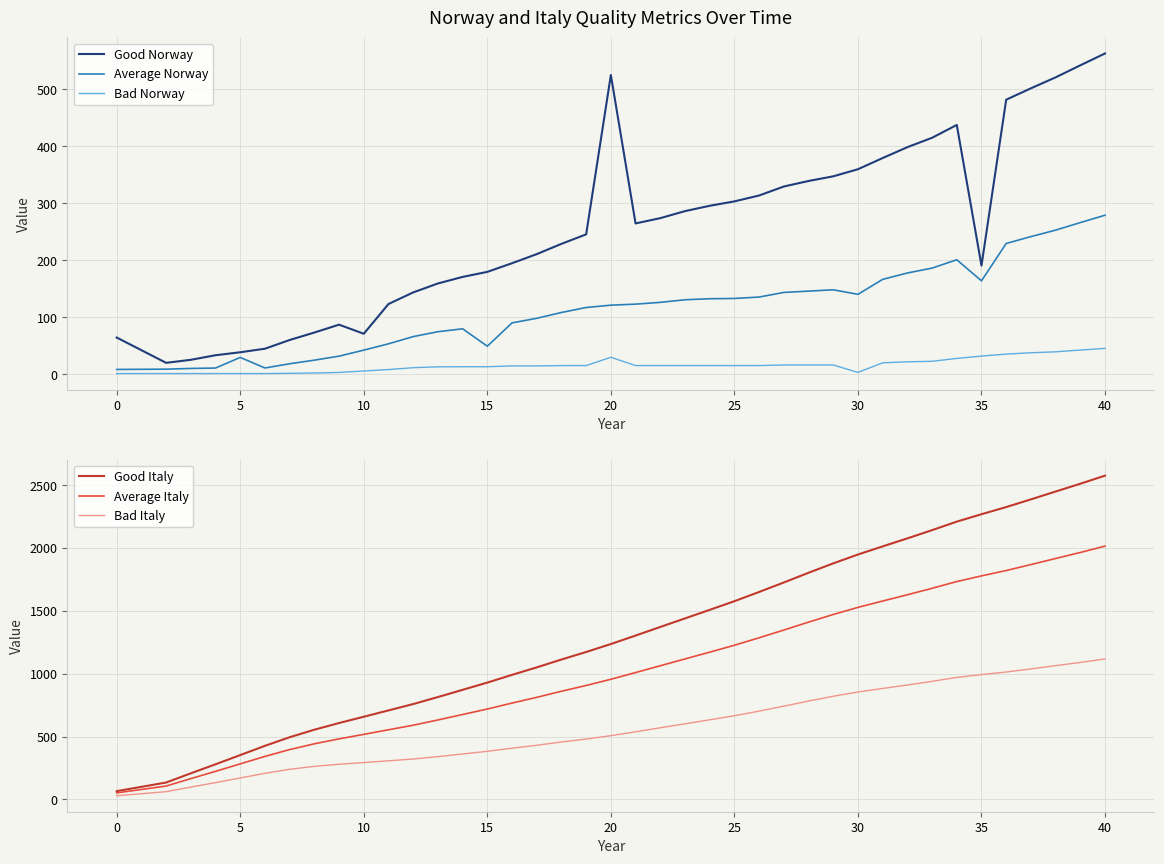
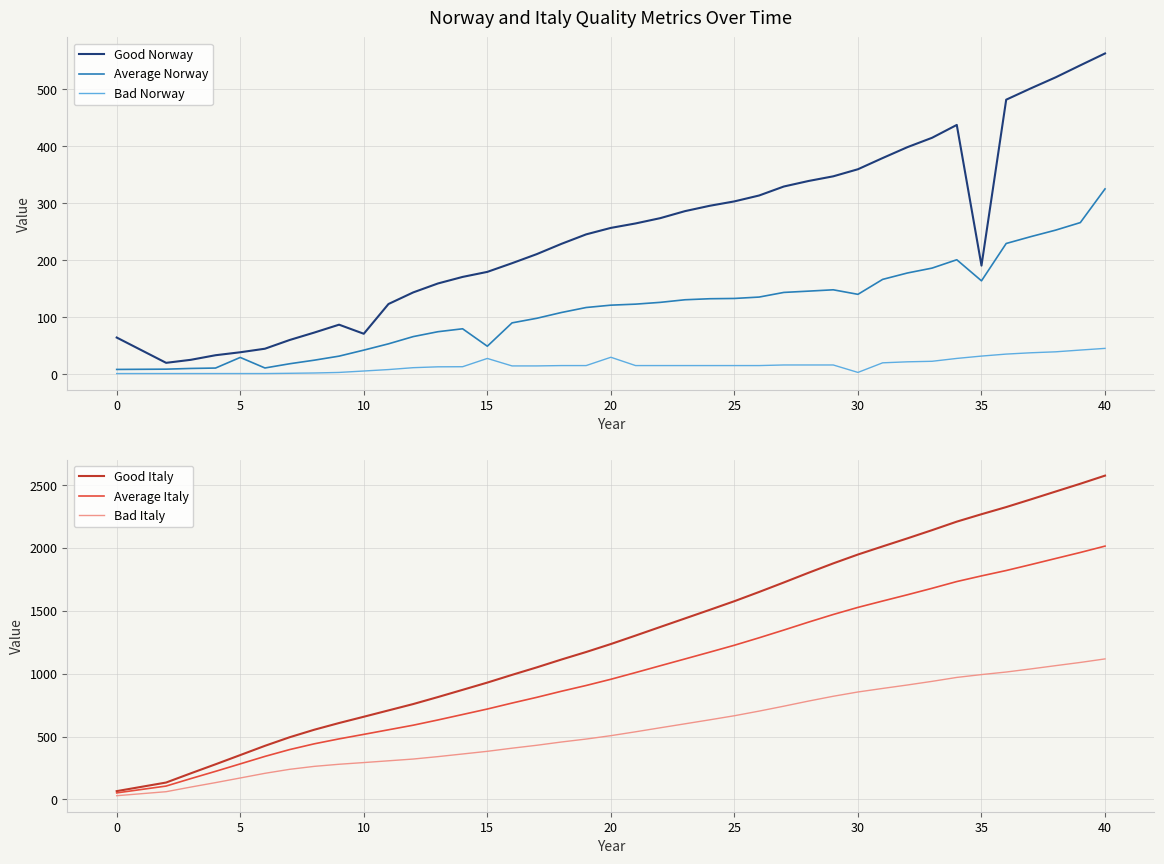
Norway and Italy Quality Metrics Over Time, Bad Norway, 15: 10 -> 30
Norway and Italy Quality Metrics Over Time, Good Norway, 20: 530 -> 260
Norway and Italy Quality Metrics Over Time, Average Norway, 40: 280 -> 330
